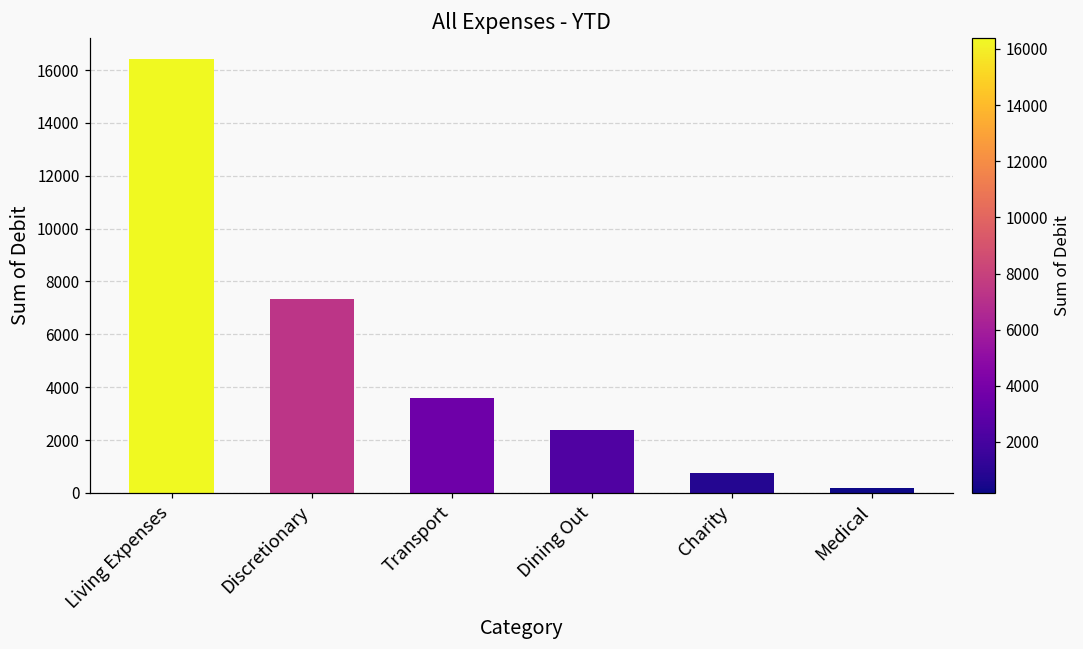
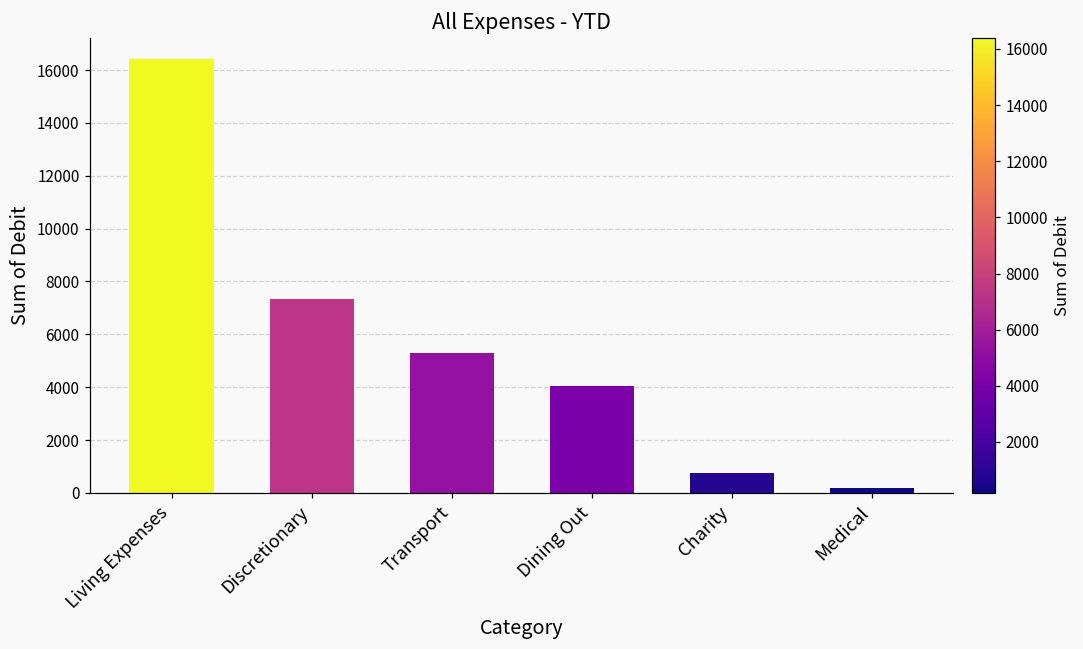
Transport: 3600 -> 5300
Dining Out: 2400 -> 4000
